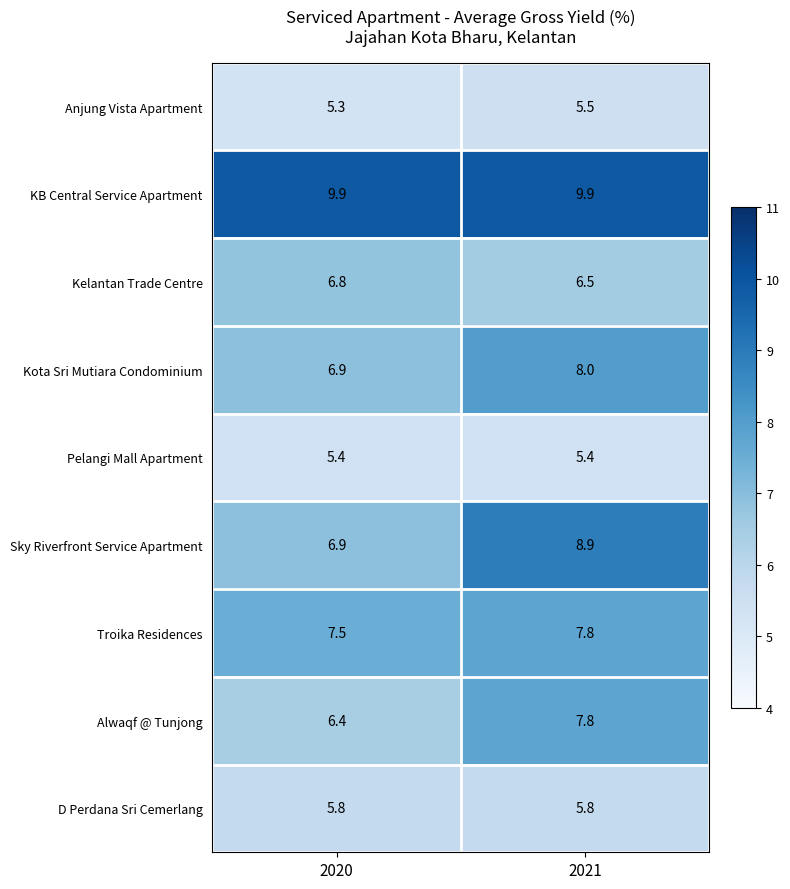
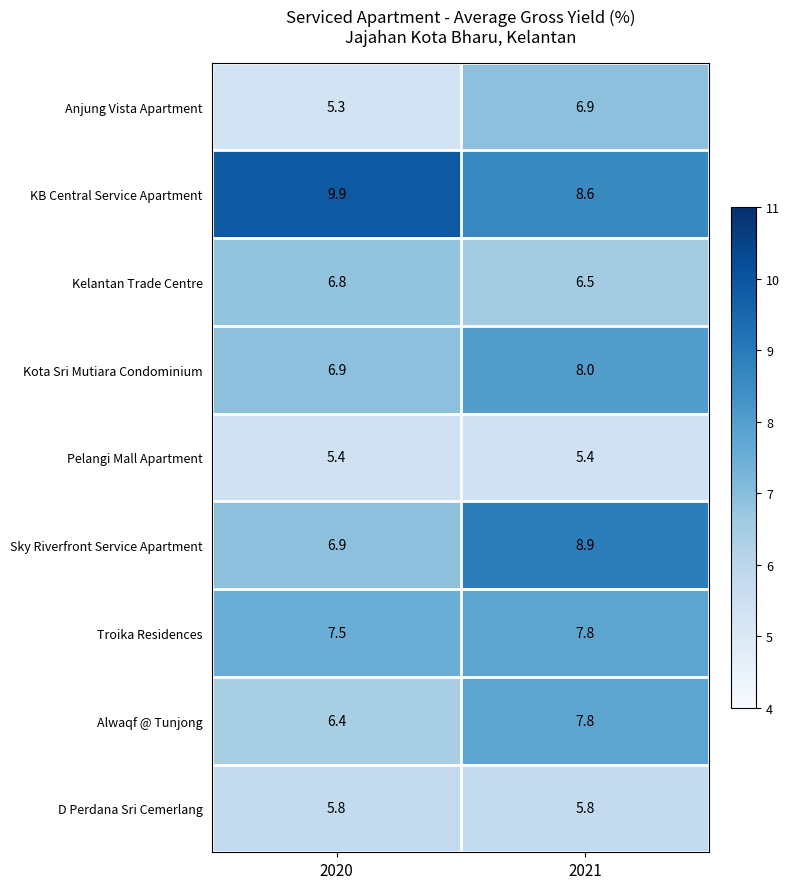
Anjung Vista Apartment, 2021: 5.5 -> 6.9
KB Central Service Apartment, 2021: 9.9 -> 8.6
